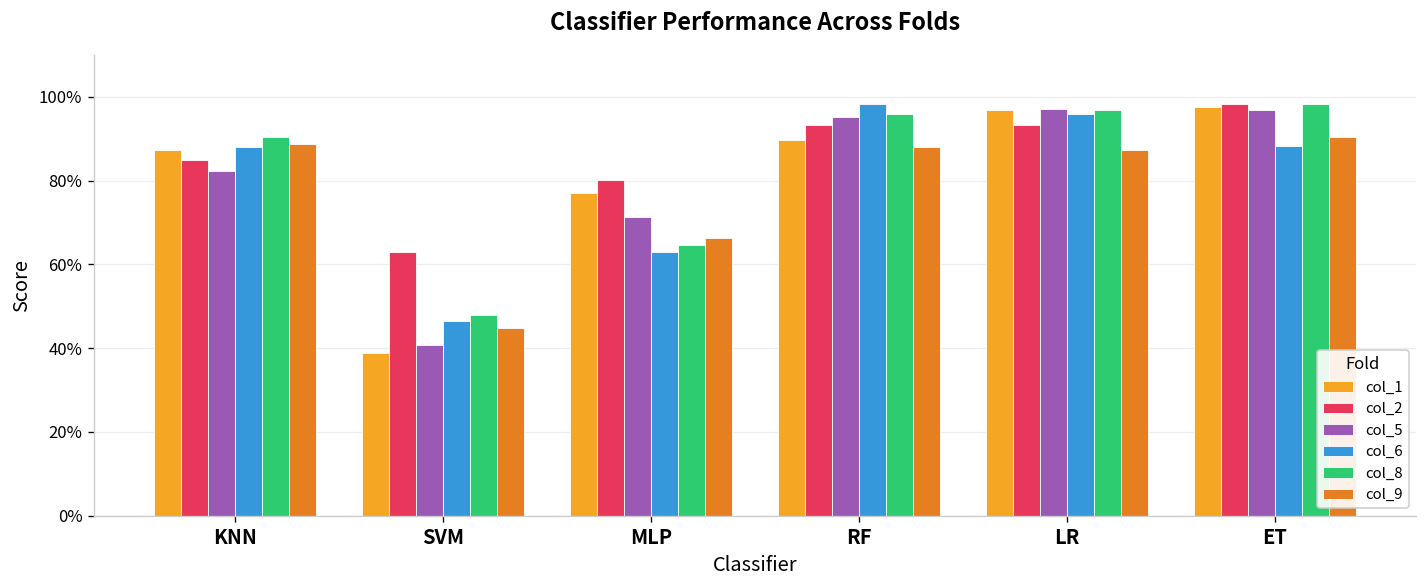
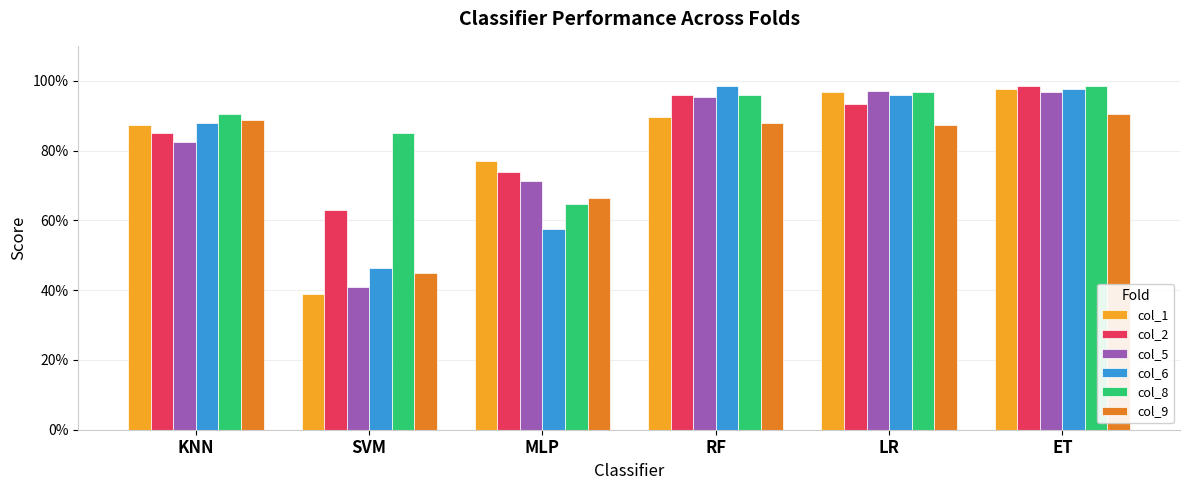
col_8, SVM: 48% -> 85%
col_2, MLP: 80% -> 74%
col_6, MLP: 63% -> 58%
col_2, RF: 93% -> 96%
col_6, ET: 88% -> 98%
